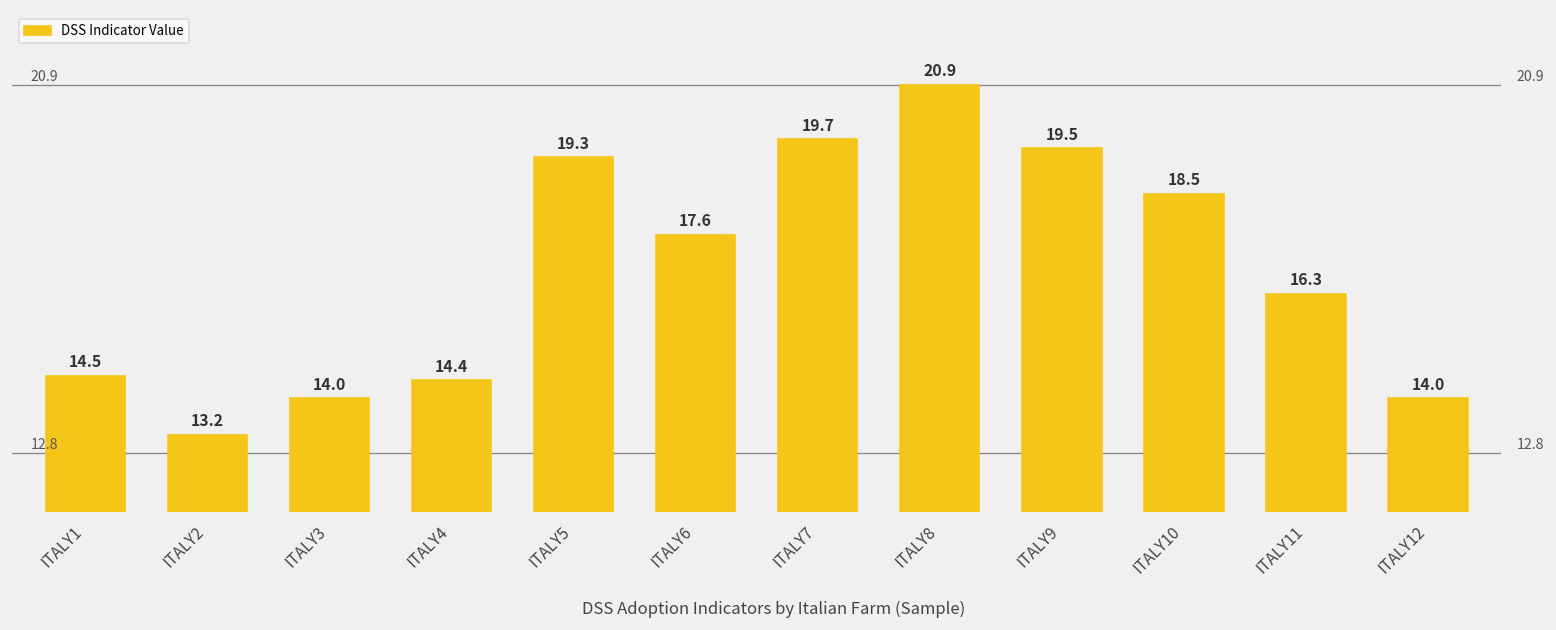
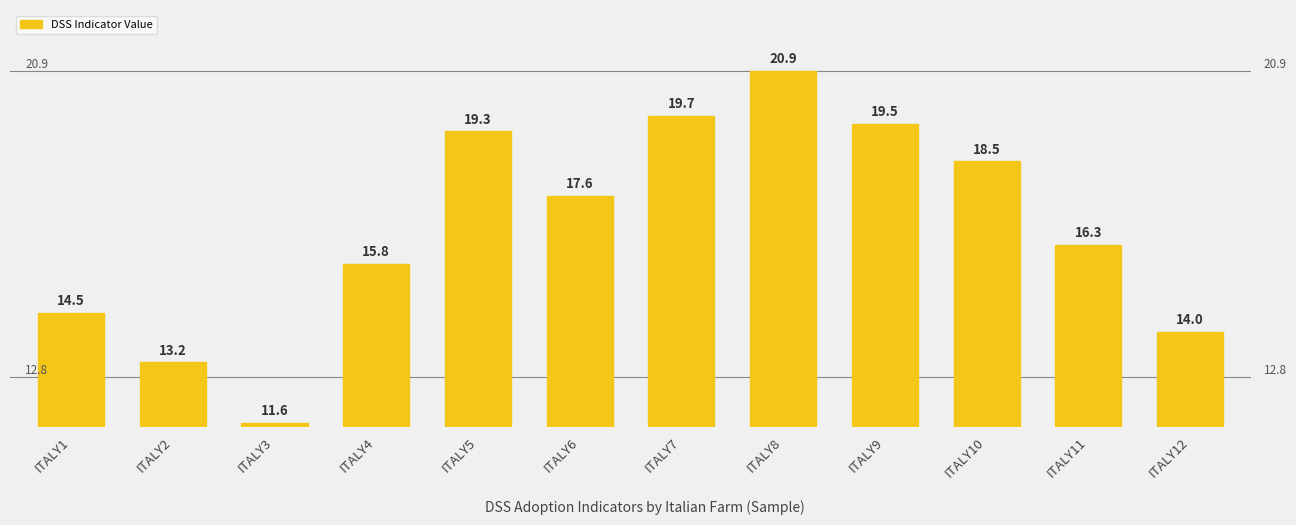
ITALY3: 14.0 -> 11.6
ITALY4: 14.4 -> 15.8
